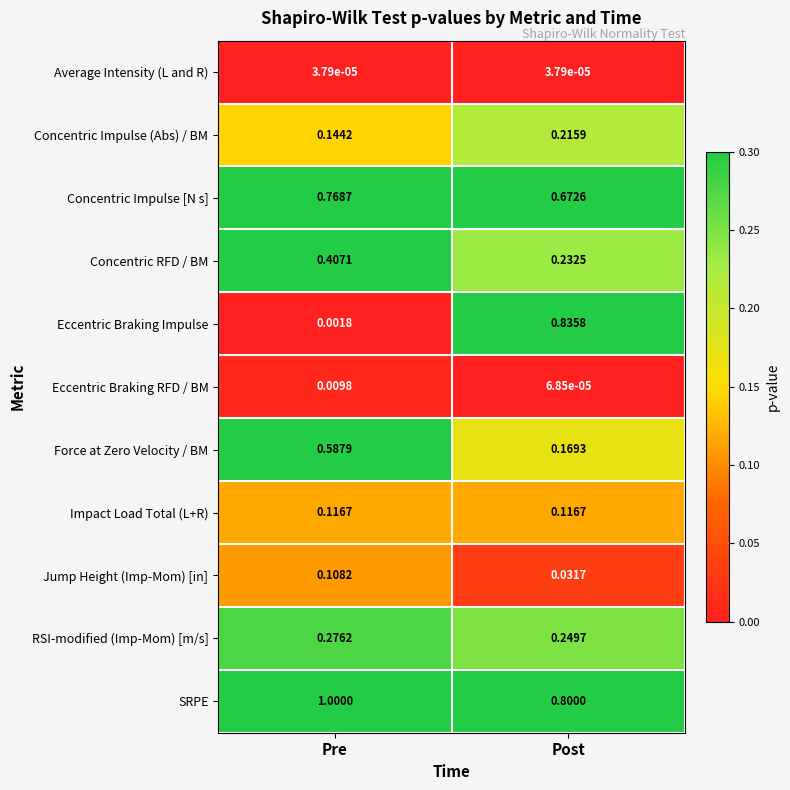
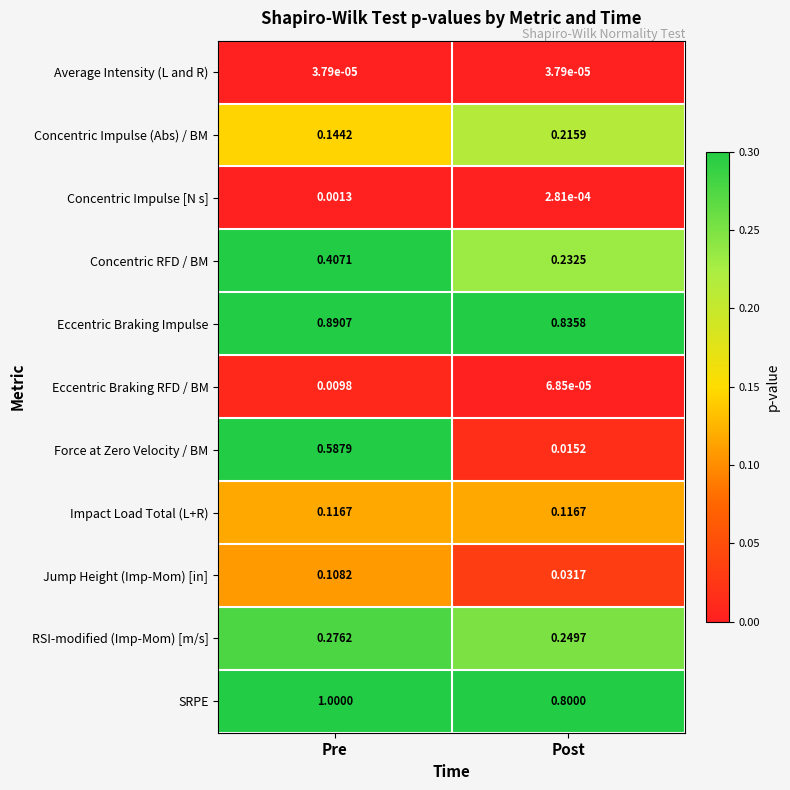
Concentric Impulse [N s], Pre: 0.7687 -> 0.0013
Concentric Impulse [N s], Post: 0.6726 -> 2.81e-04
Eccentric Braking Impulse, Pre: 0.0018 -> 0.8907
Force at Zero Velocity / BM, Post: 0.1693 -> 0.0152
